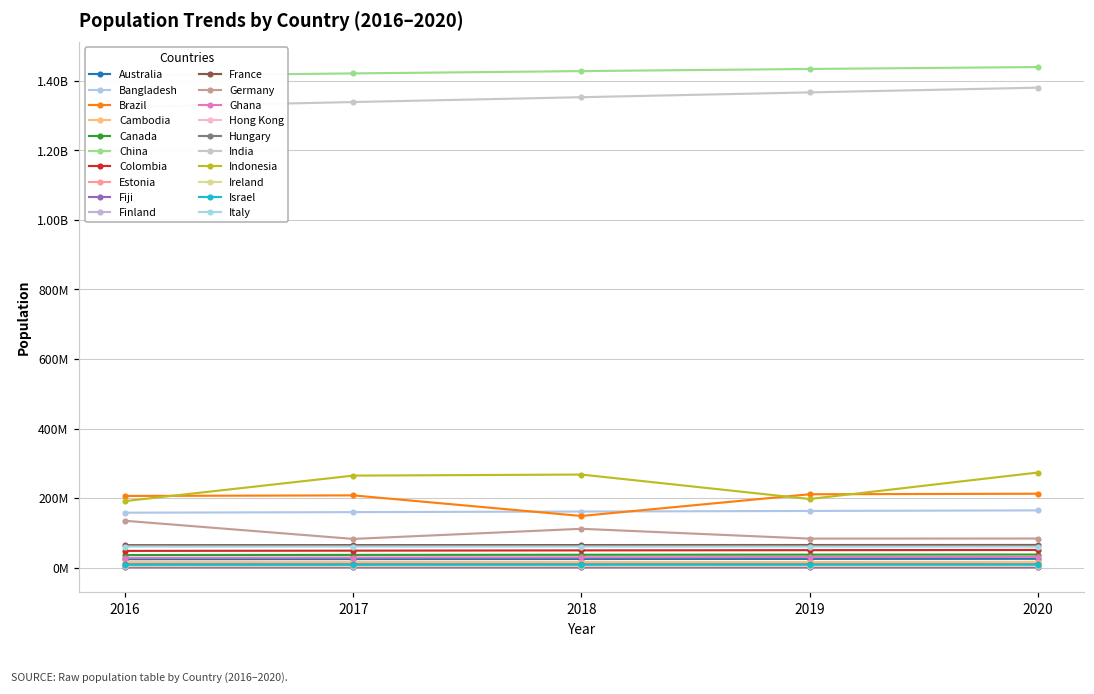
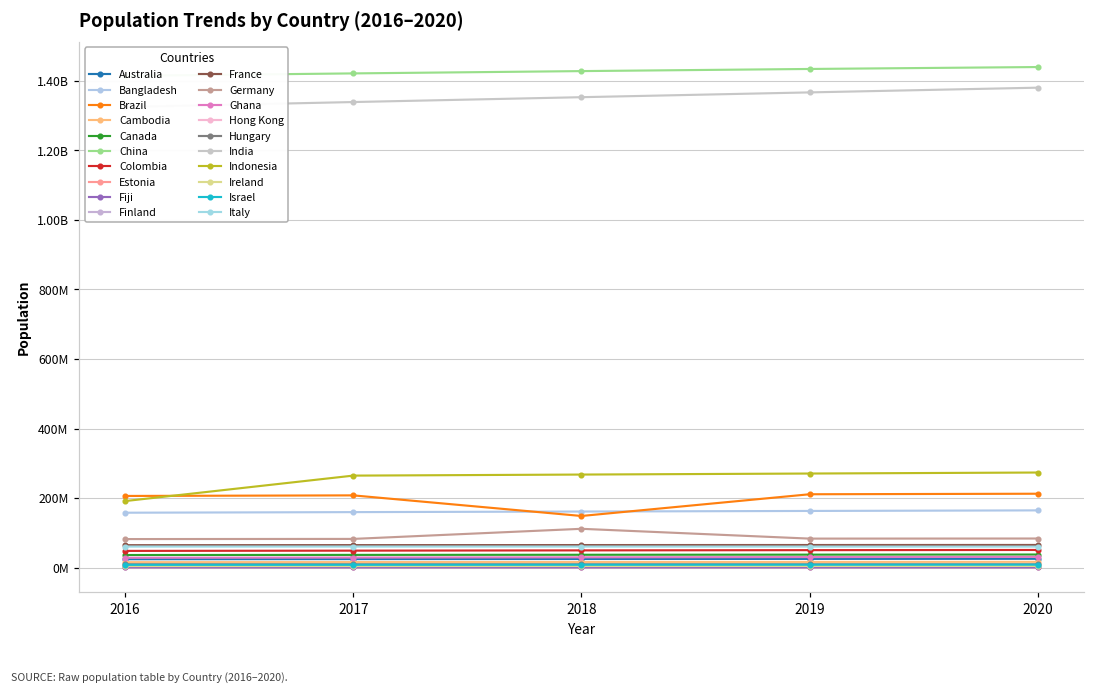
Germany, 2016: 130000000 -> 80000000
Indonesia, 2019: 200000000 -> 270000000
